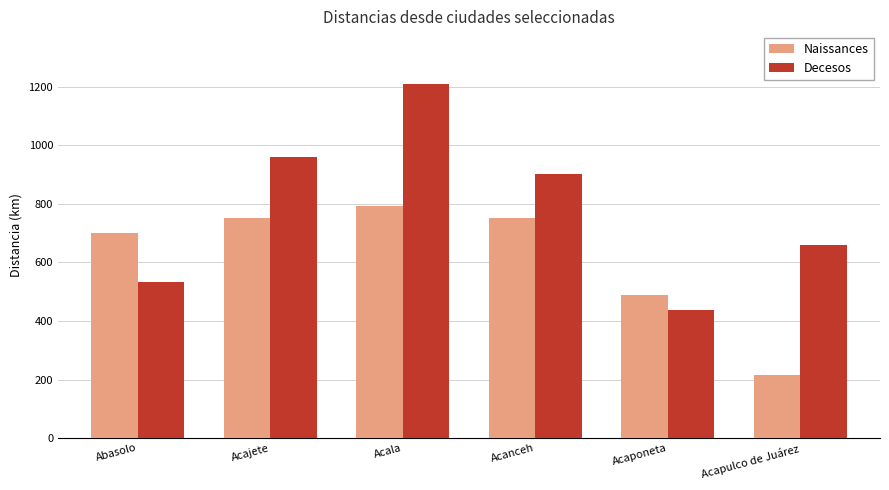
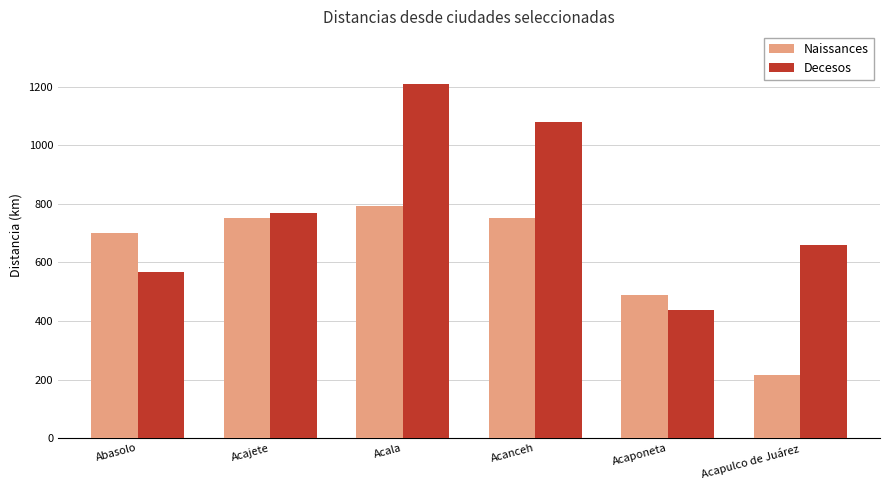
Decesos, Abasolo: 530 -> 570
Decesos, Acajete: 960 -> 770
Decesos, Acanceh: 900 -> 1080
